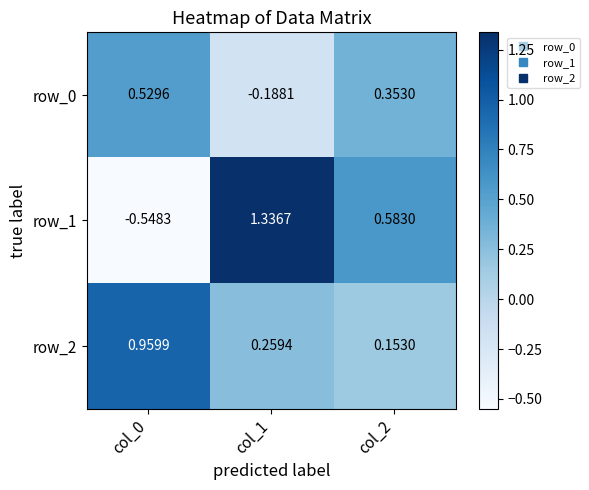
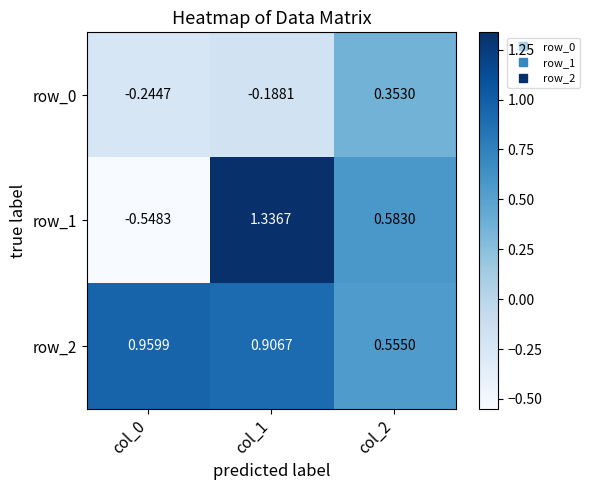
row_0, col_0: 0.5296 -> -0.2447
row_2, col_1: 0.2594 -> 0.9067
row_2, col_2: 0.1530 -> 0.5550
